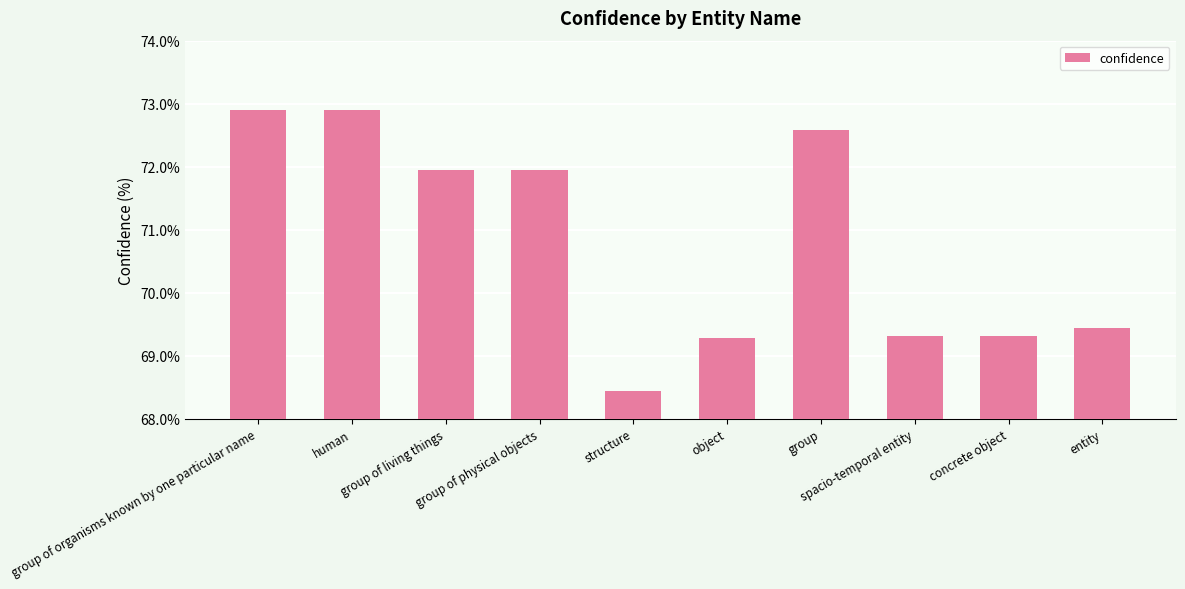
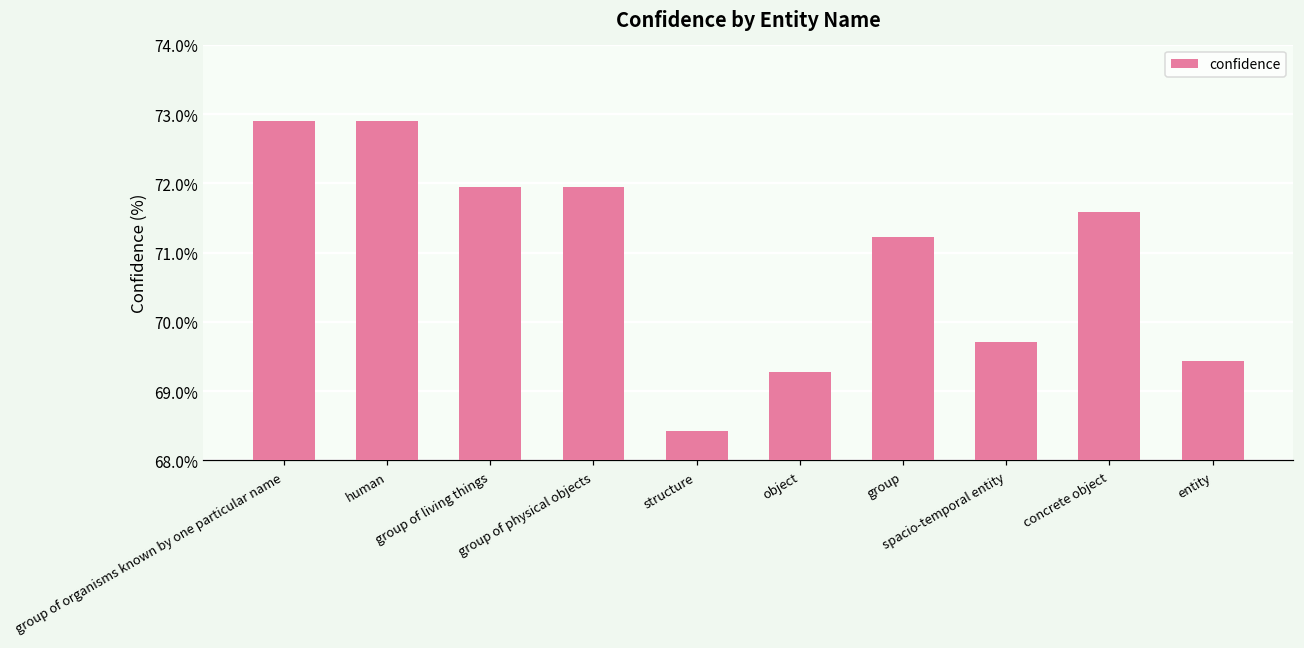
group: 72.6% -> 71.2%
spacio-temporal entity: 69.3% -> 69.7%
concrete object: 69.3% -> 71.6%
